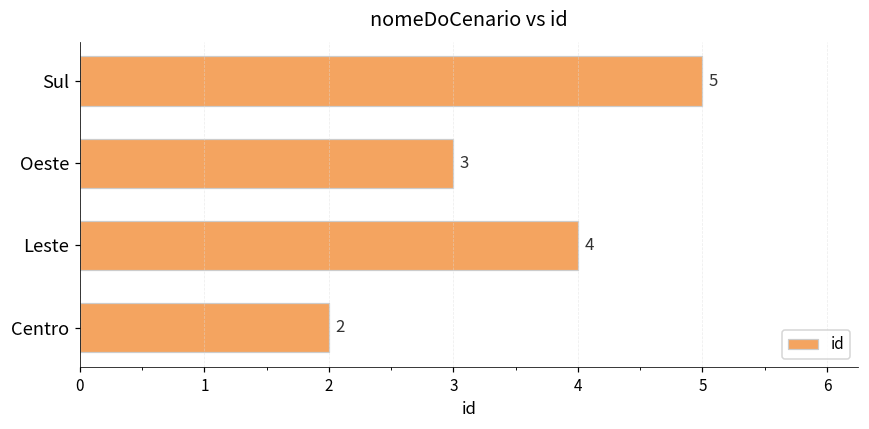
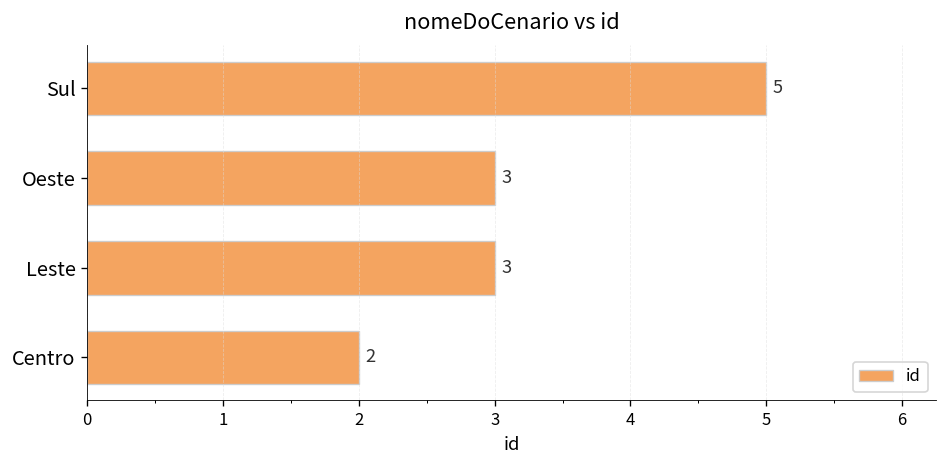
Leste: 4 -> 3
